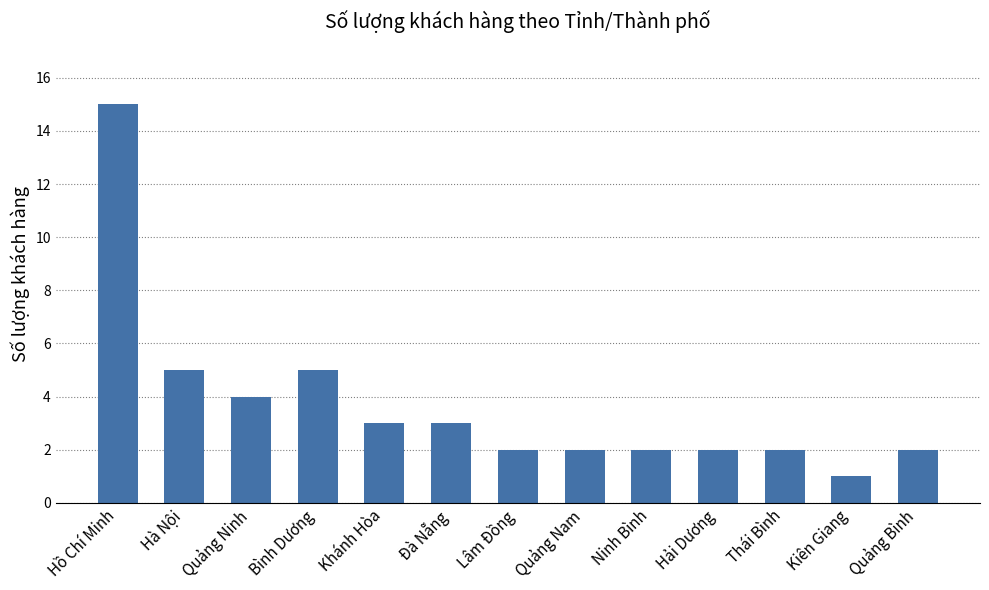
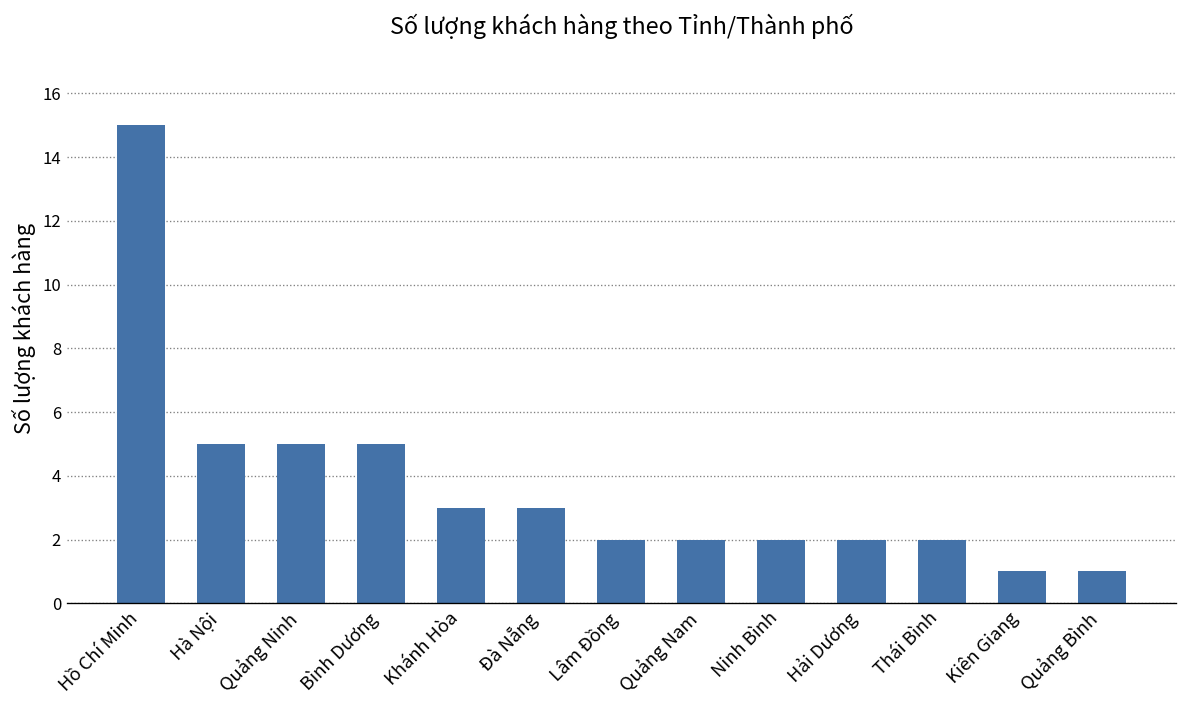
Quảng Ninh: 4 -> 5
Quảng Bình: 2 -> 1
